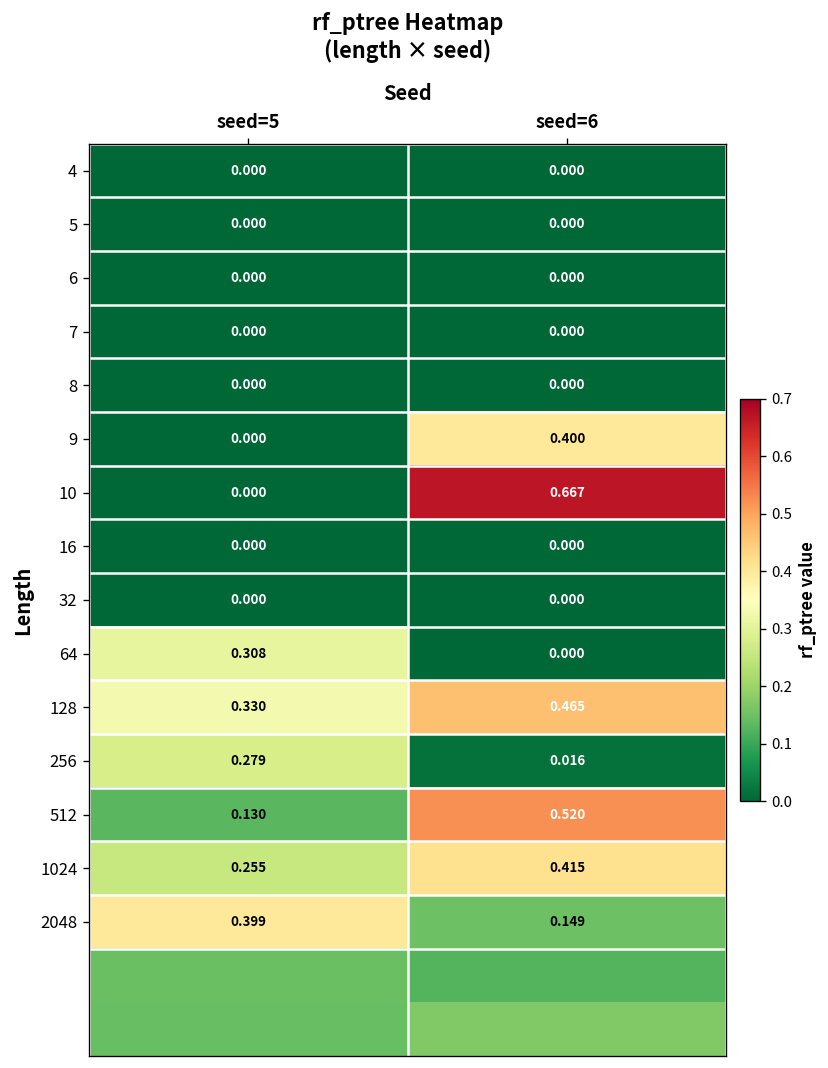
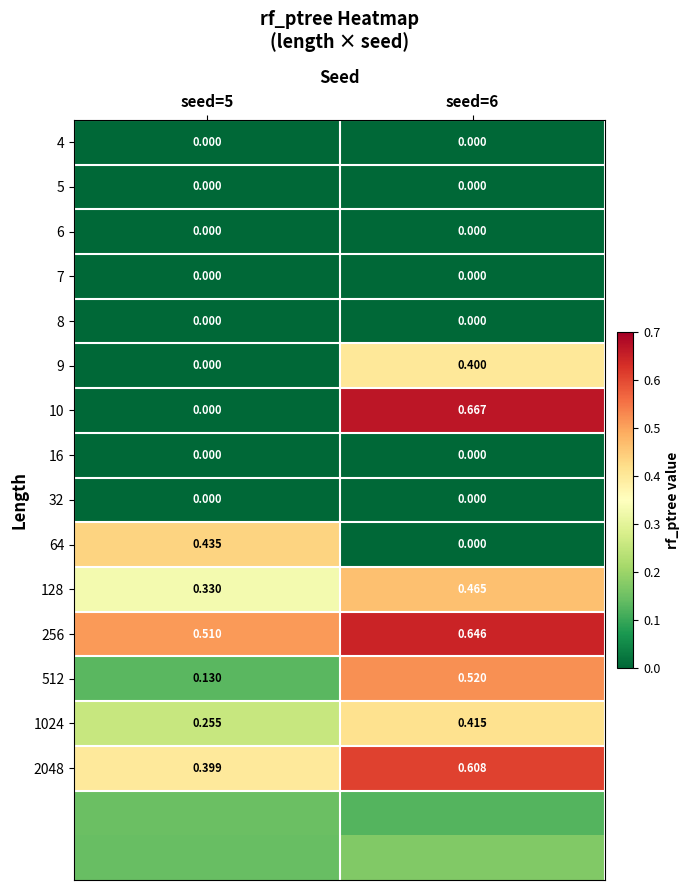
64, seed=5: 0.308 -> 0.435
256, seed=5: 0.279 -> 0.510
256, seed=6: 0.016 -> 0.646
2048, seed=6: 0.149 -> 0.608
